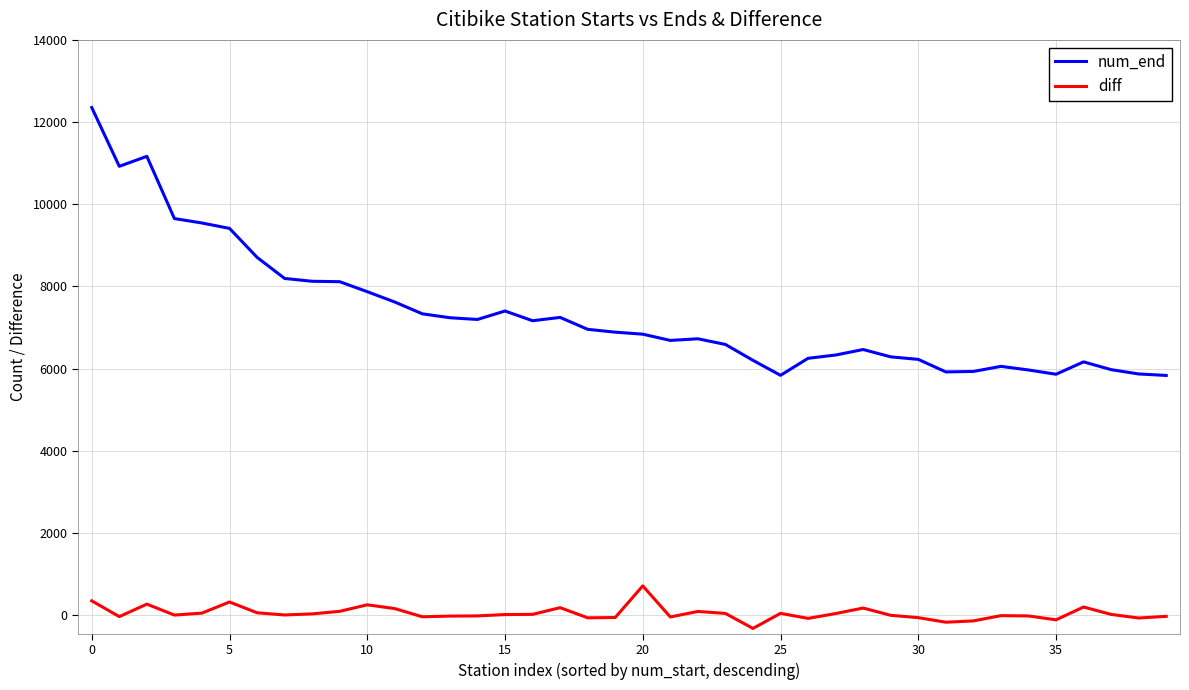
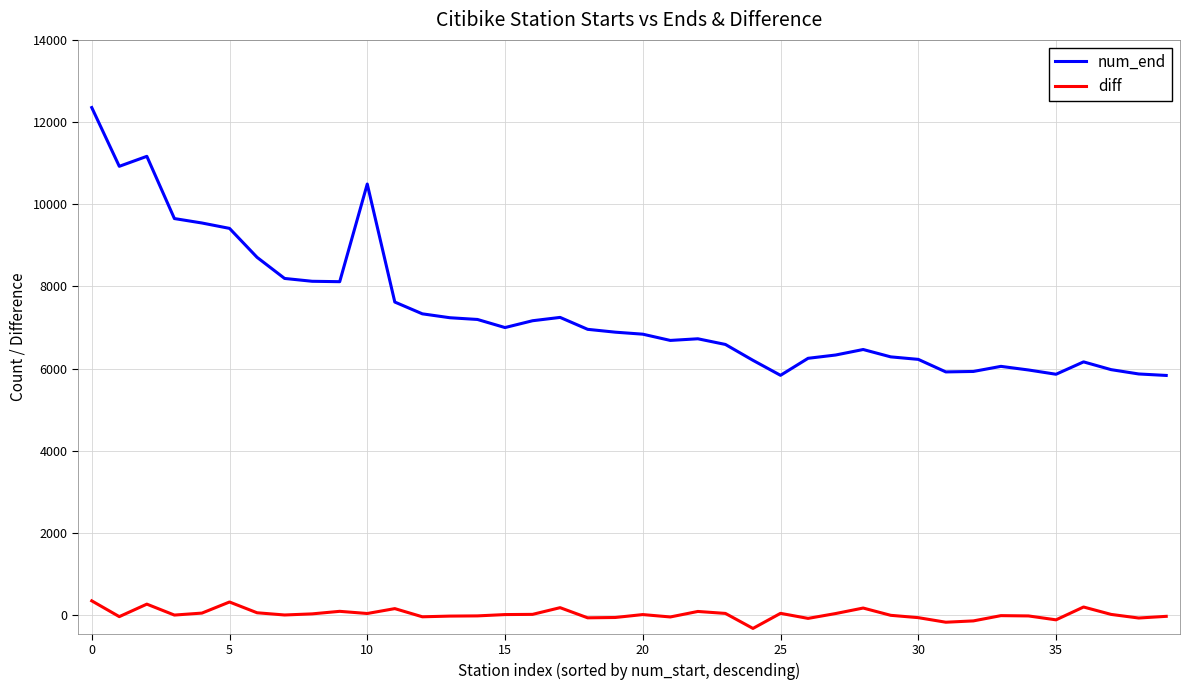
num_end, 10: 7900 -> 10500
diff, 10: 300 -> 0
num_end, 15: 7400 -> 7000
diff, 20: 700 -> 0
